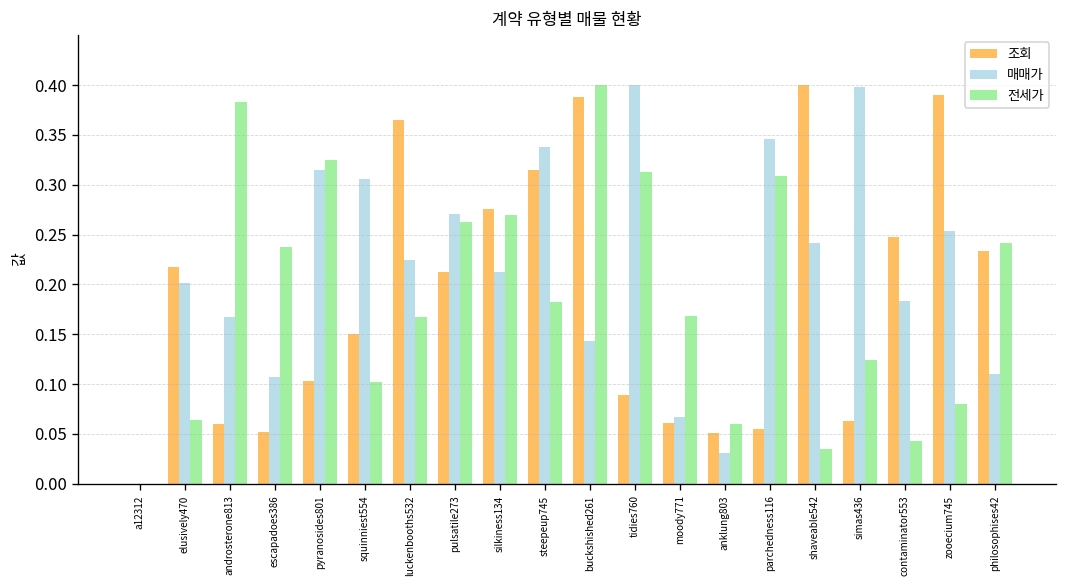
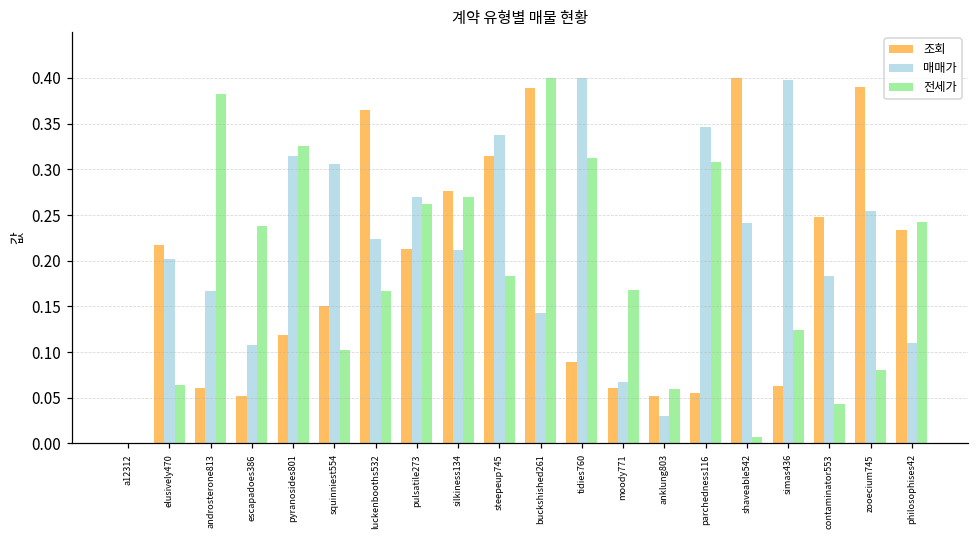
조회, pyranosides801: 0.10 -> 0.12
전세가, shaveable542: 0.03 -> 0.01
